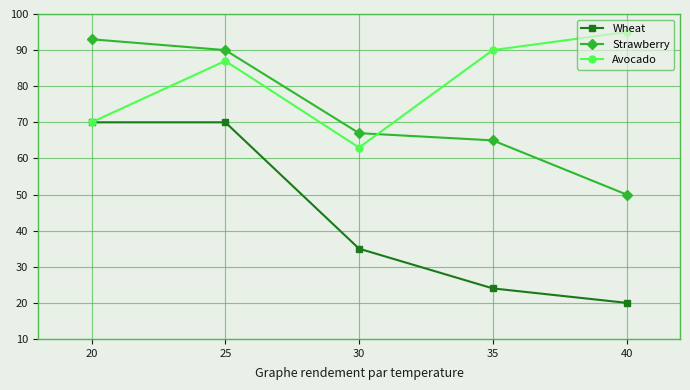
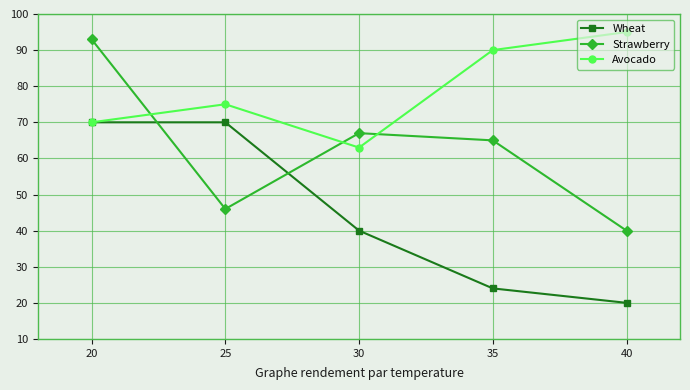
Strawberry, 25: 90 -> 46
Avocado, 25: 87 -> 75
Wheat, 30: 35 -> 40
Strawberry, 40: 50 -> 40
